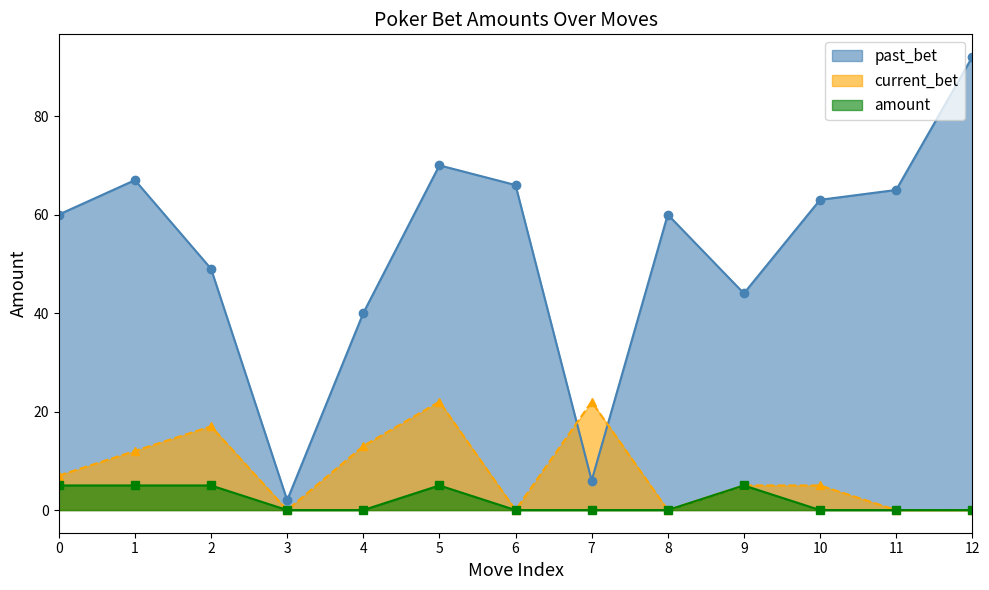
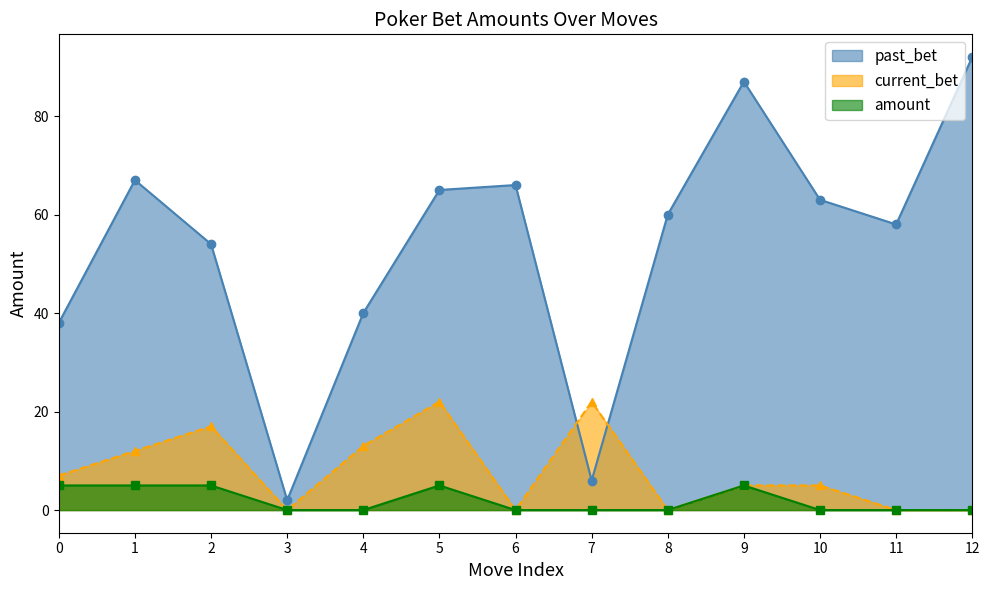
past_bet, 0: 60 -> 38
past_bet, 2: 49 -> 54
past_bet, 5: 70 -> 65
past_bet, 9: 44 -> 87
past_bet, 11: 65 -> 58
